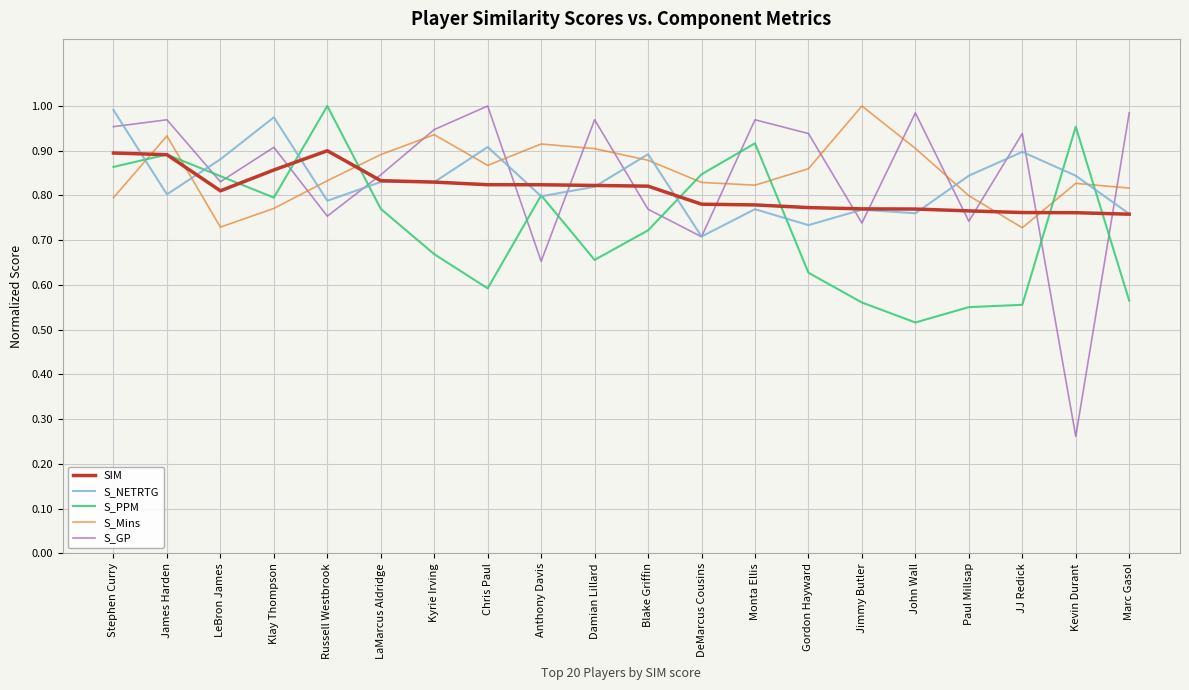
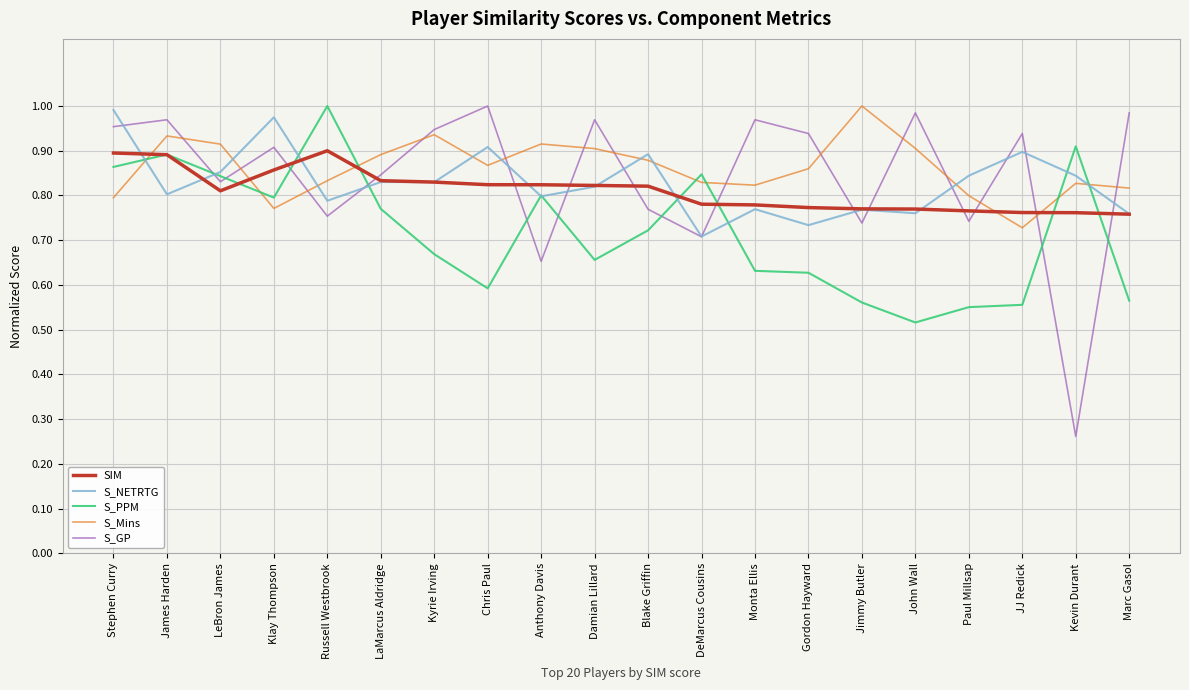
S_NETRTG, LeBron James: 0.88 -> 0.85
S_Mins, LeBron James: 0.73 -> 0.91
S_PPM, Monta Ellis: 0.92 -> 0.63
S_PPM, Kevin Durant: 0.95 -> 0.91
